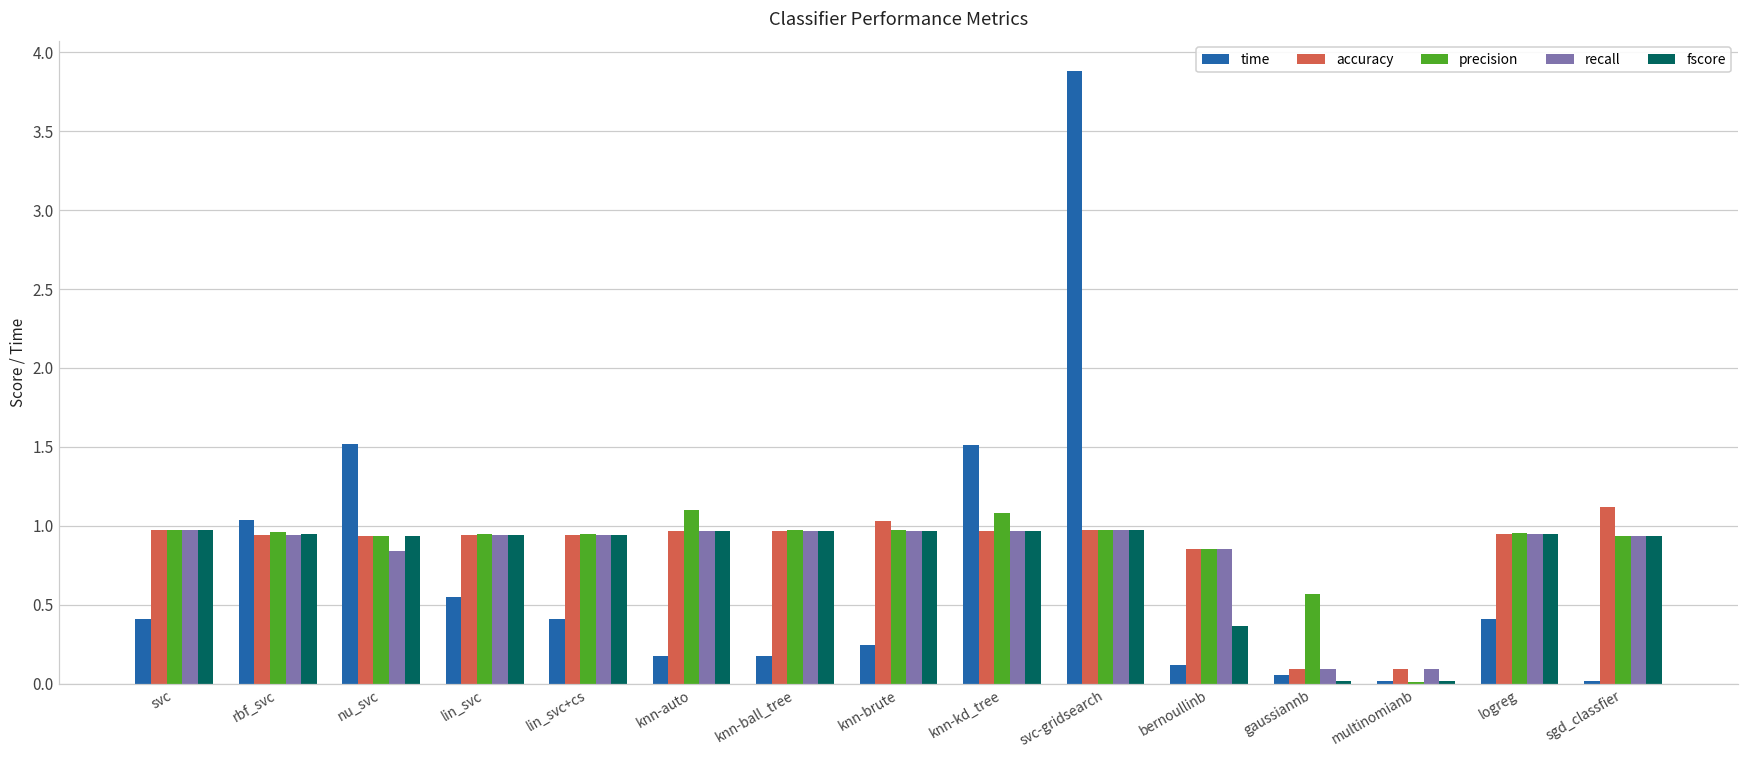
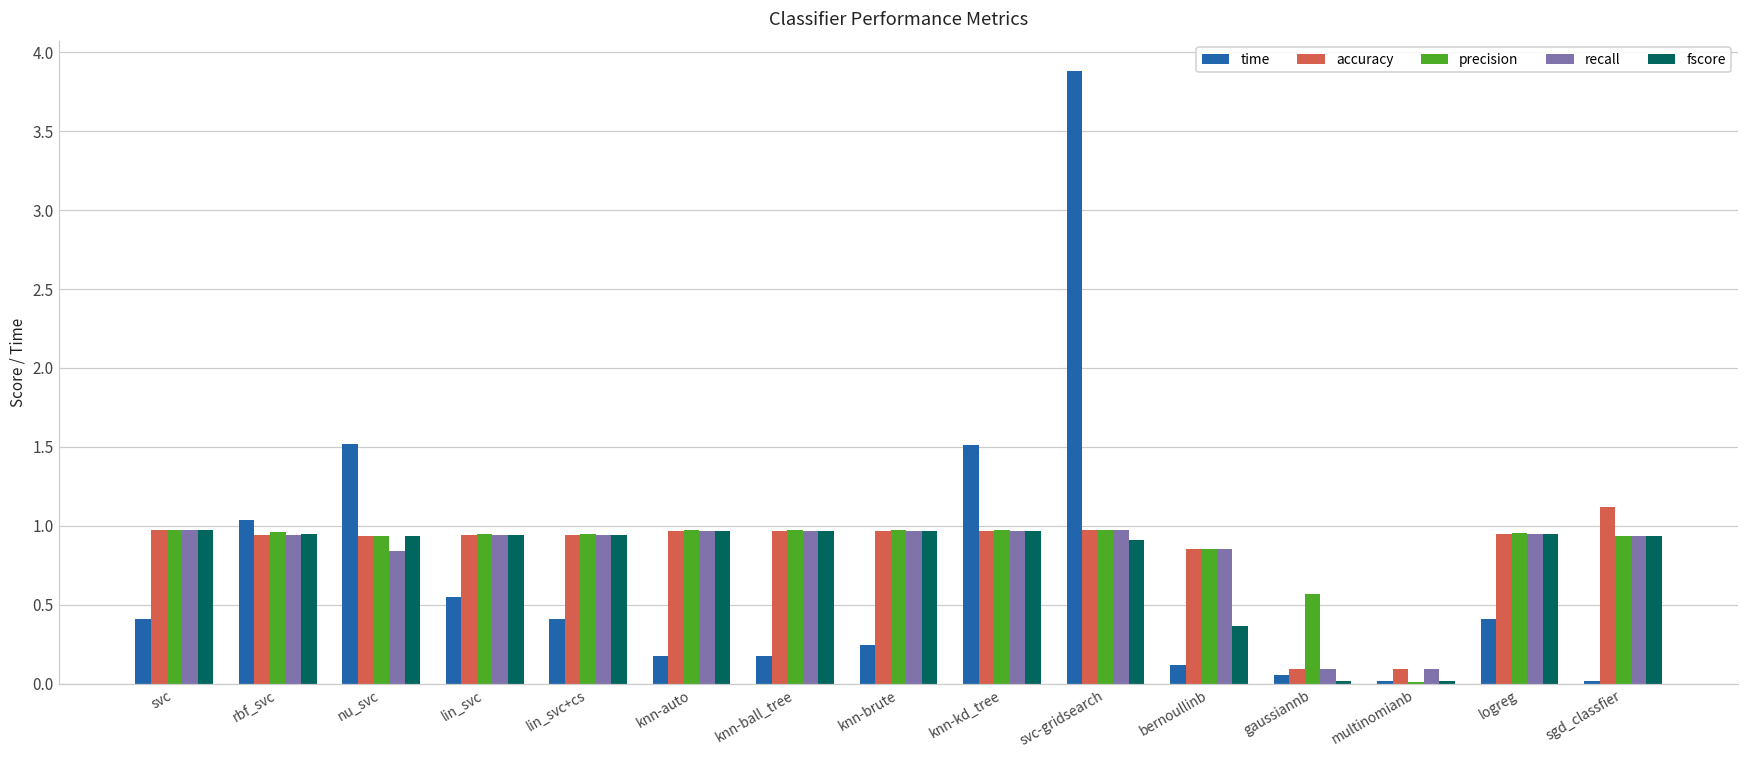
precision, knn-auto: 1.10 -> 0.97
accuracy, knn-brute: 1.03 -> 0.97
precision, knn-kd_tree: 1.08 -> 0.97
fscore, svc-gridsearch: 0.97 -> 0.91
